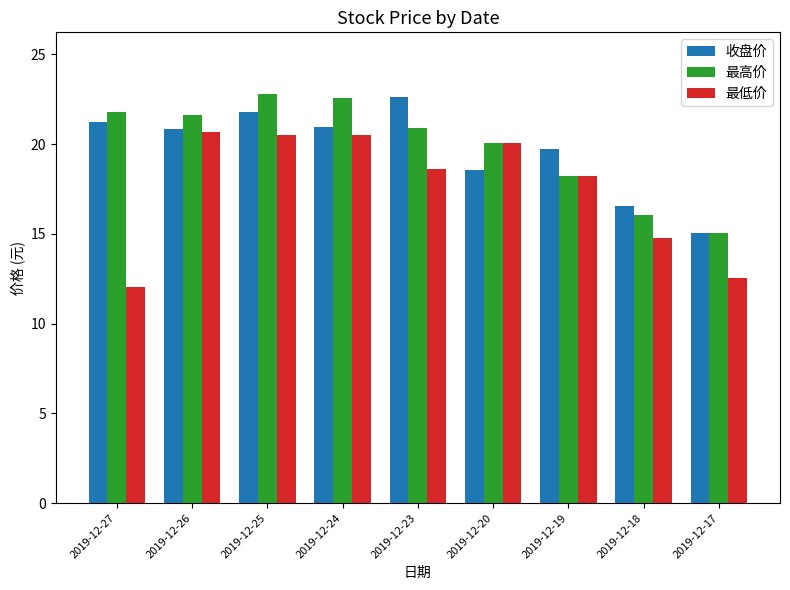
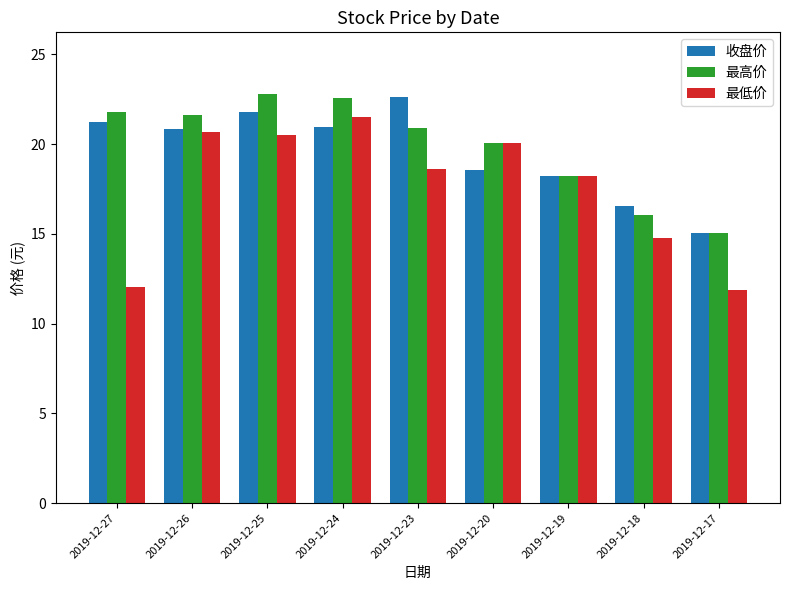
最低价, 2019-12-24: 20.5 -> 21.5
收盘价, 2019-12-19: 19.7 -> 18.2
最低价, 2019-12-17: 12.5 -> 11.9
